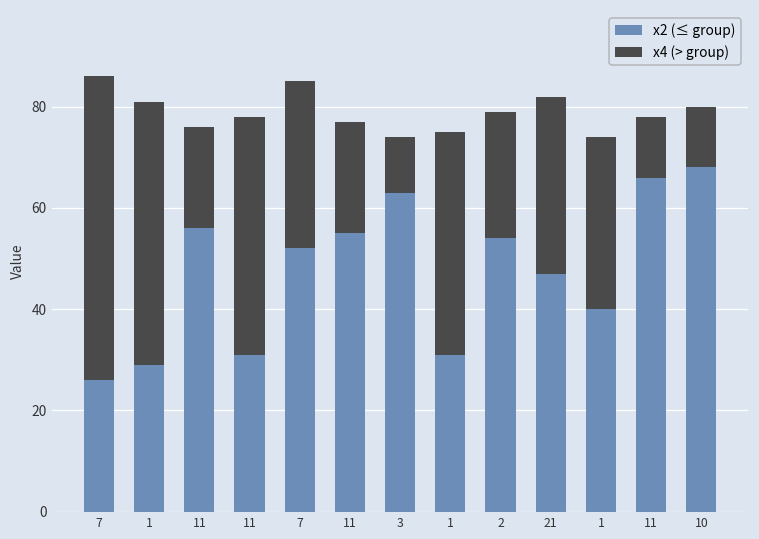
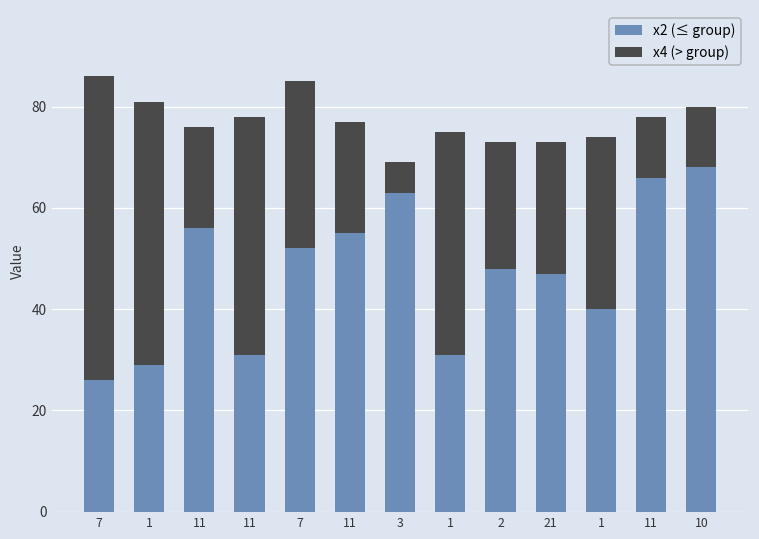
x4 (> group), 3: 11 -> 6
x2 (≤ group), 2: 54 -> 48
x4 (> group), 21: 35 -> 26
